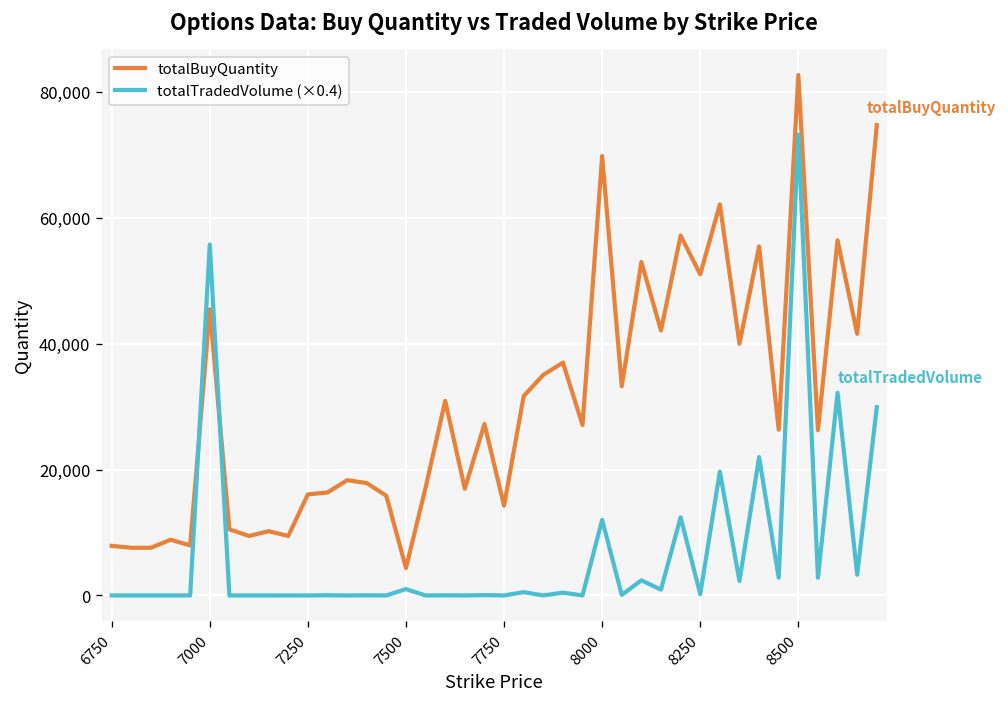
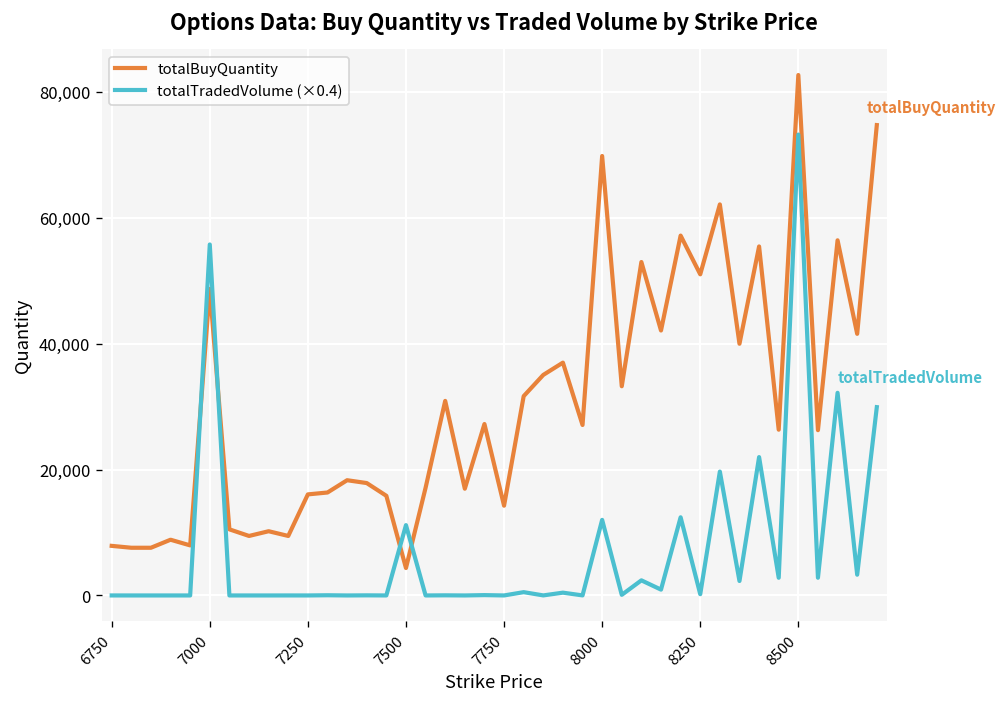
totalBuyQuantity, 7000: 45,000 -> 49,000
totalTradedVolume (×0.4), 7500: 1,000 -> 11,000
